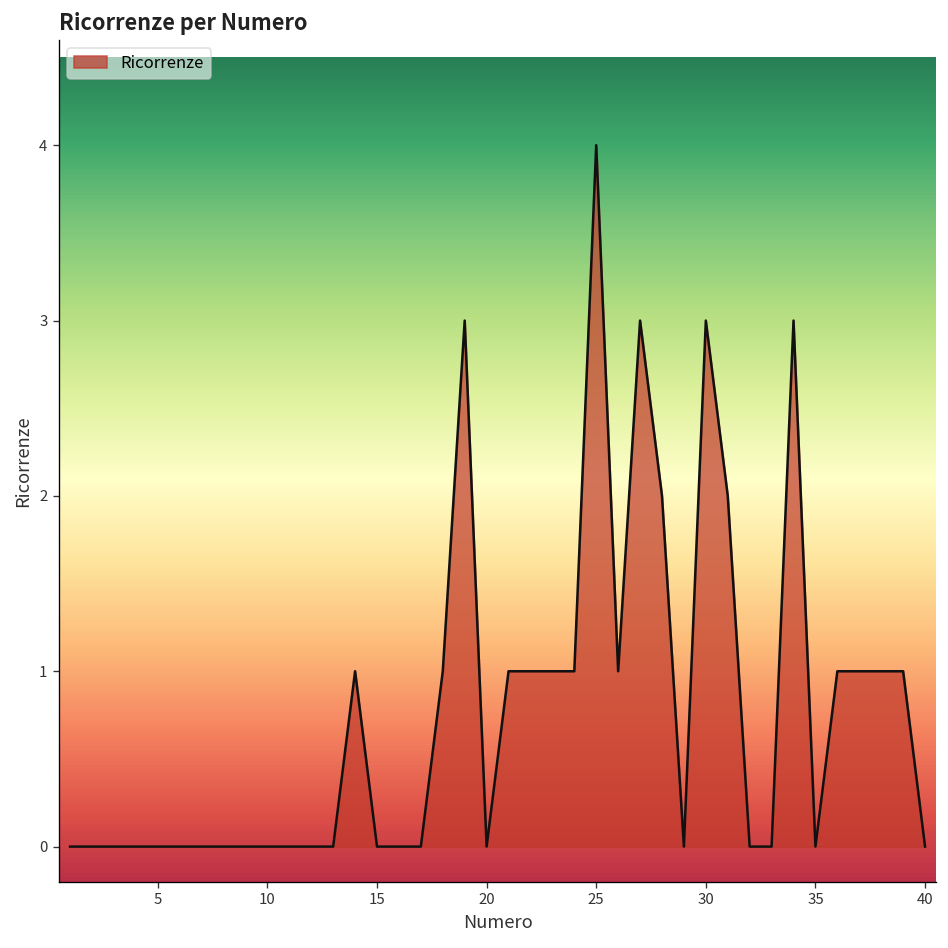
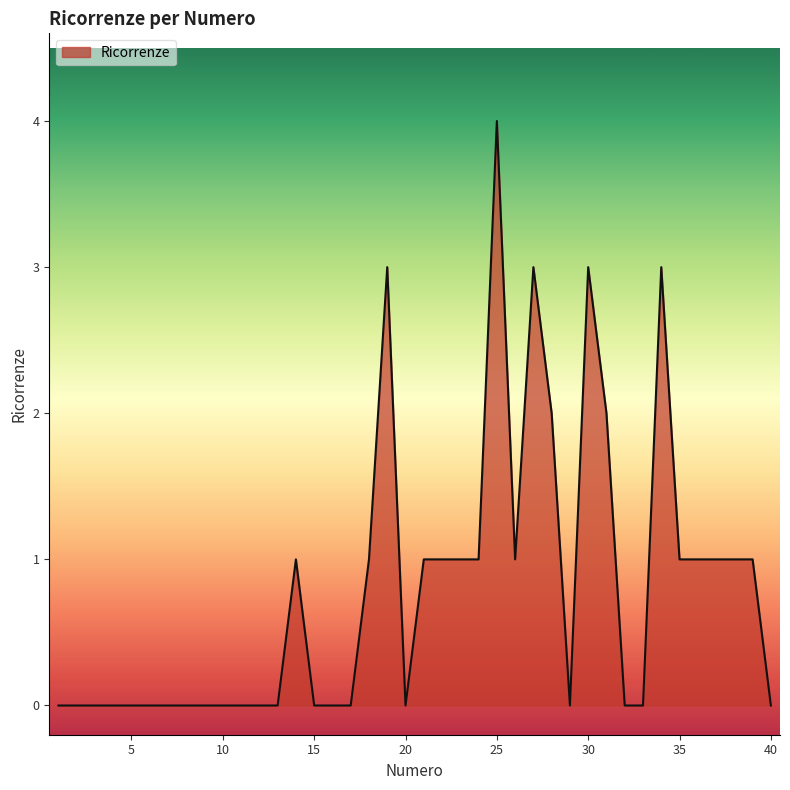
35: 0 -> 1
